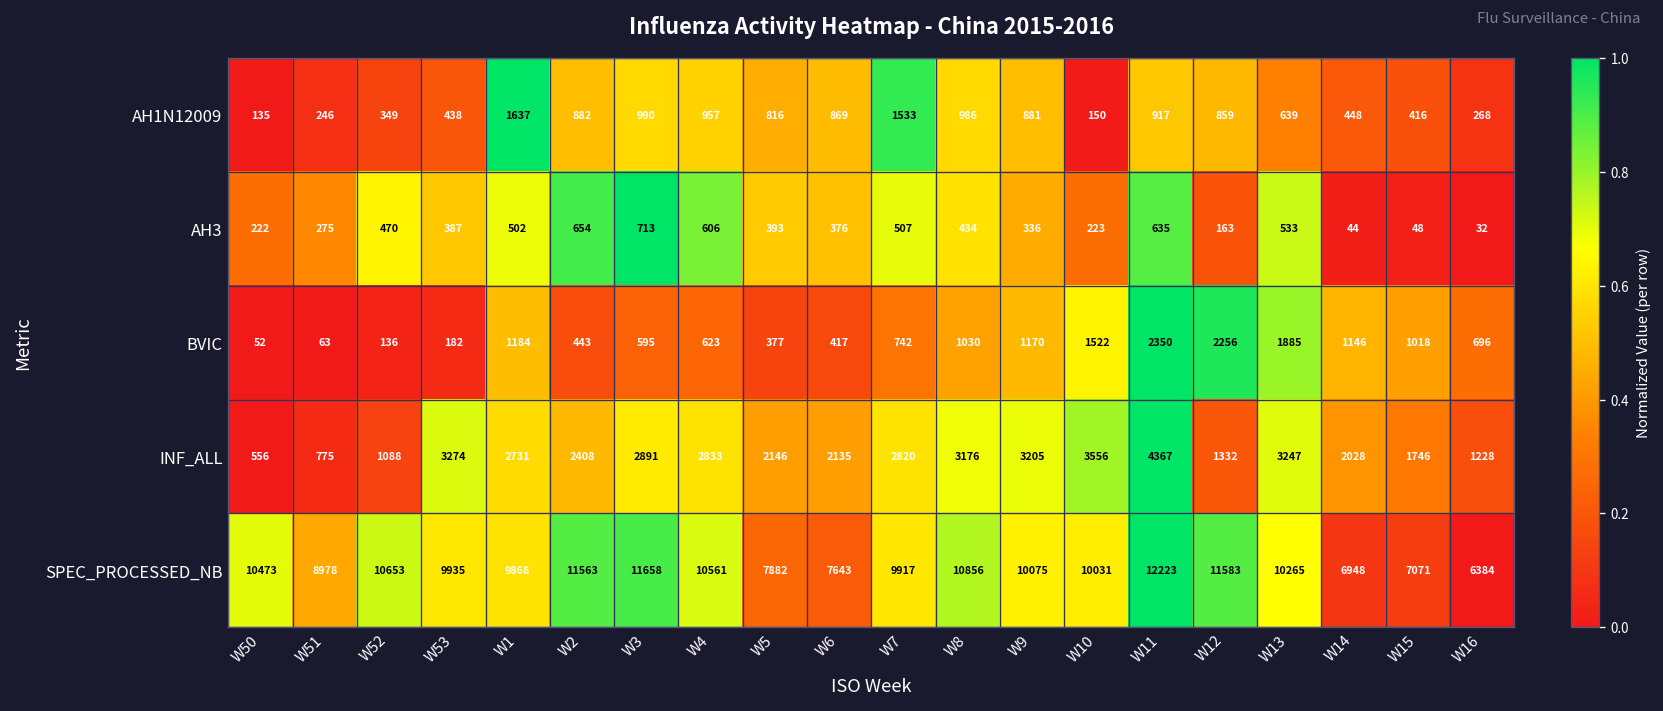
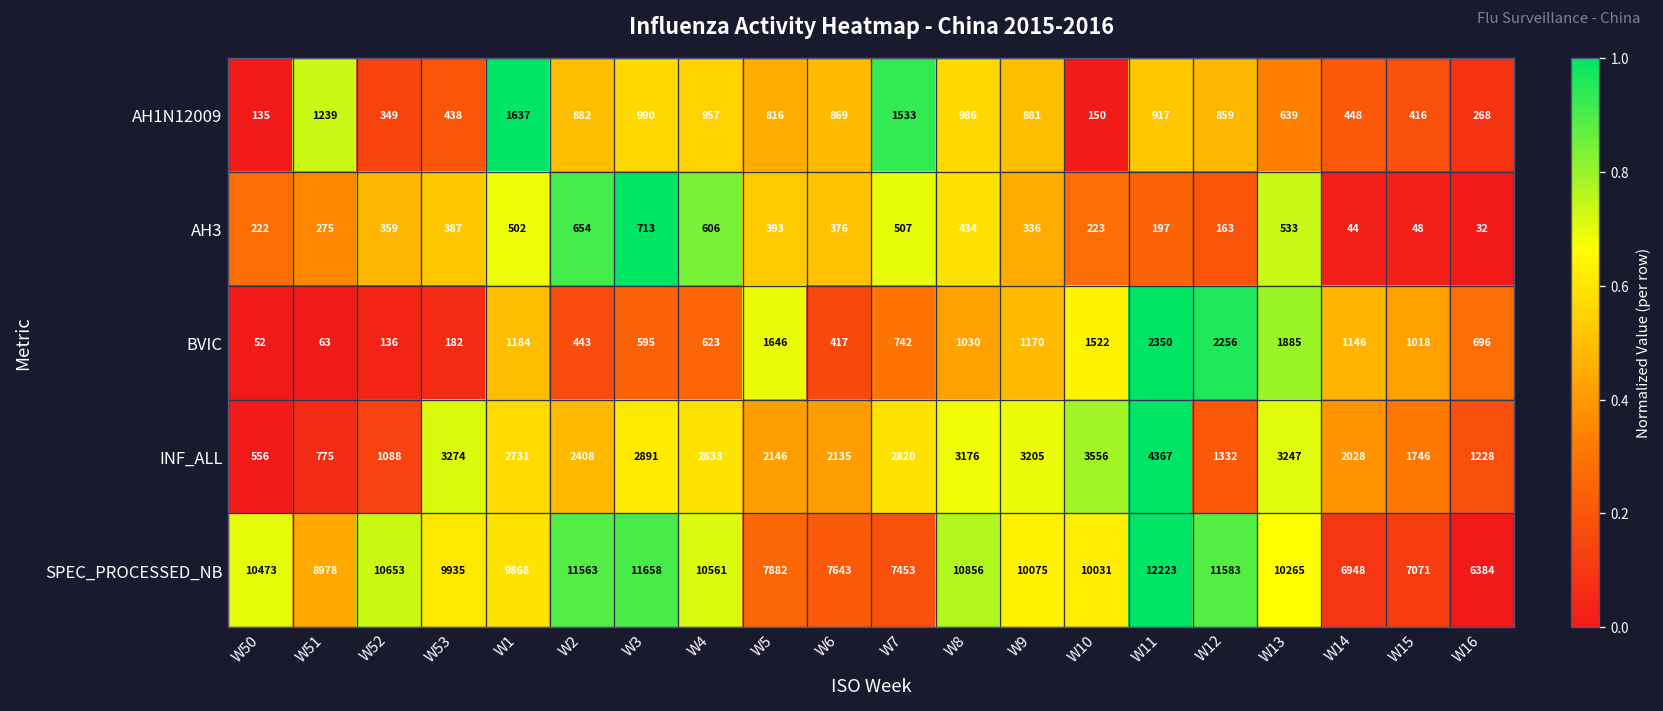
AH1N12009, W51: 246 -> 1239
AH3, W52: 470 -> 359
AH3, W11: 635 -> 197
BVIC, W5: 377 -> 1646
SPEC_PROCESSED_NB, W7: 9917 -> 7453
